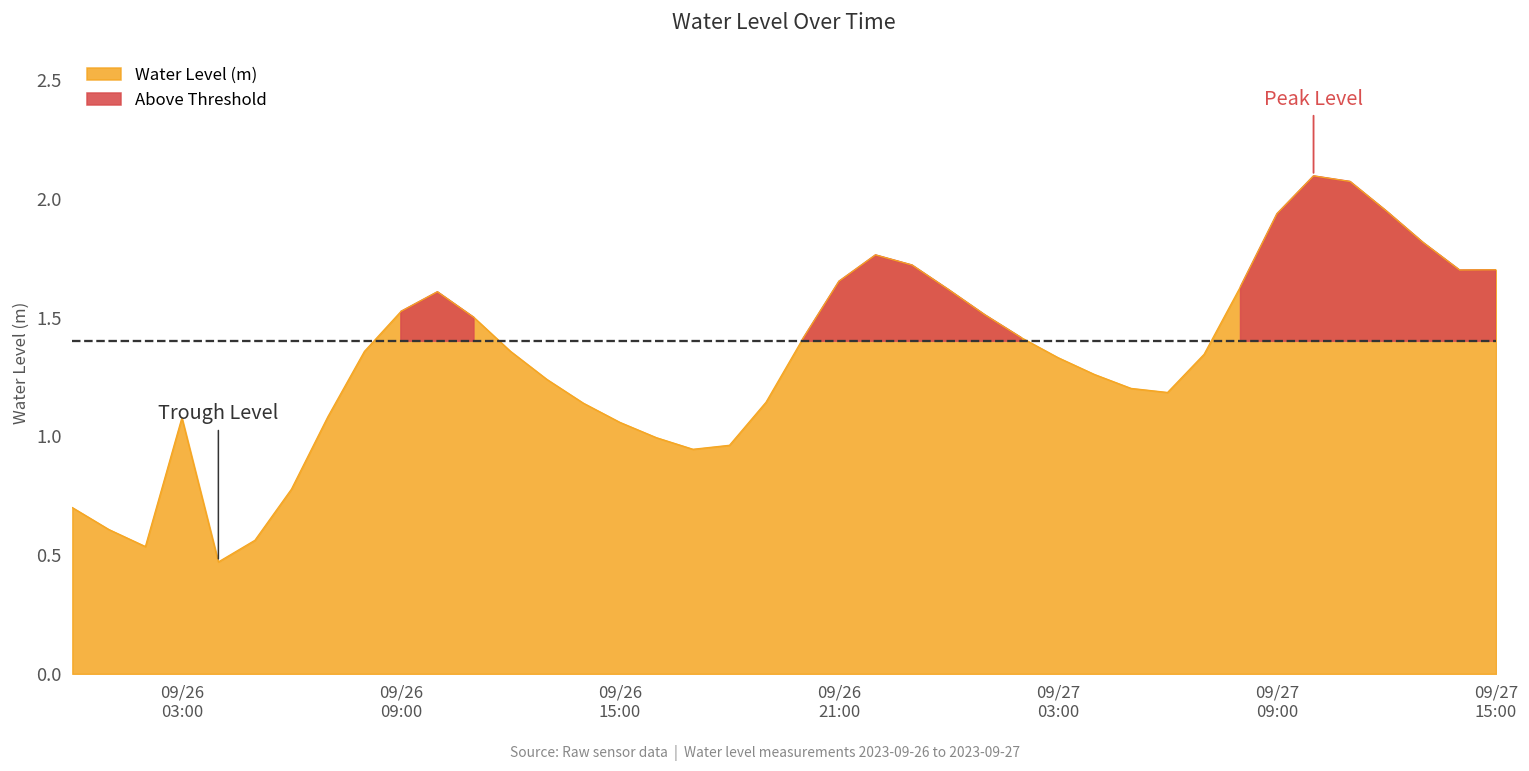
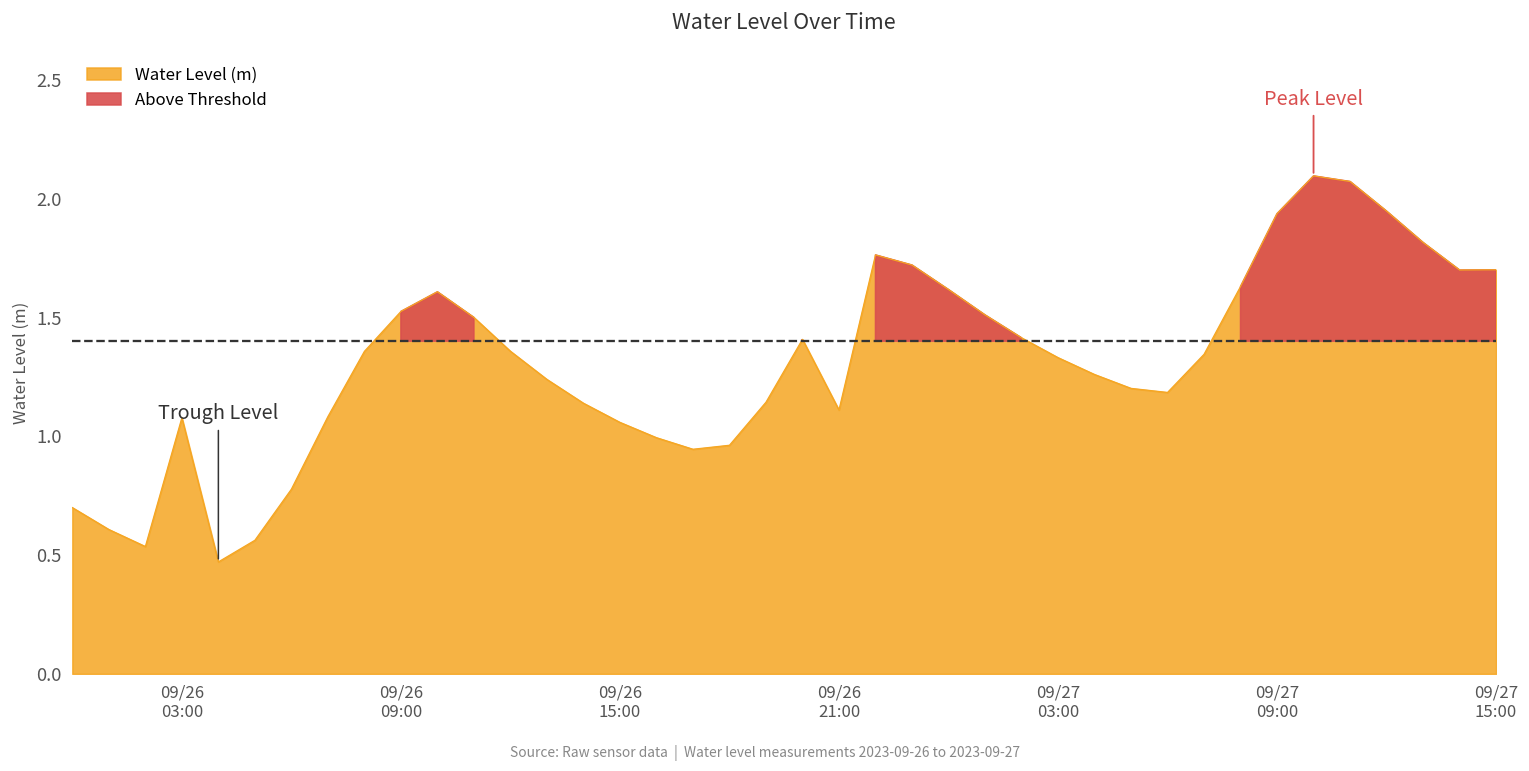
09/26 21:00: 1.65 -> 1.11
